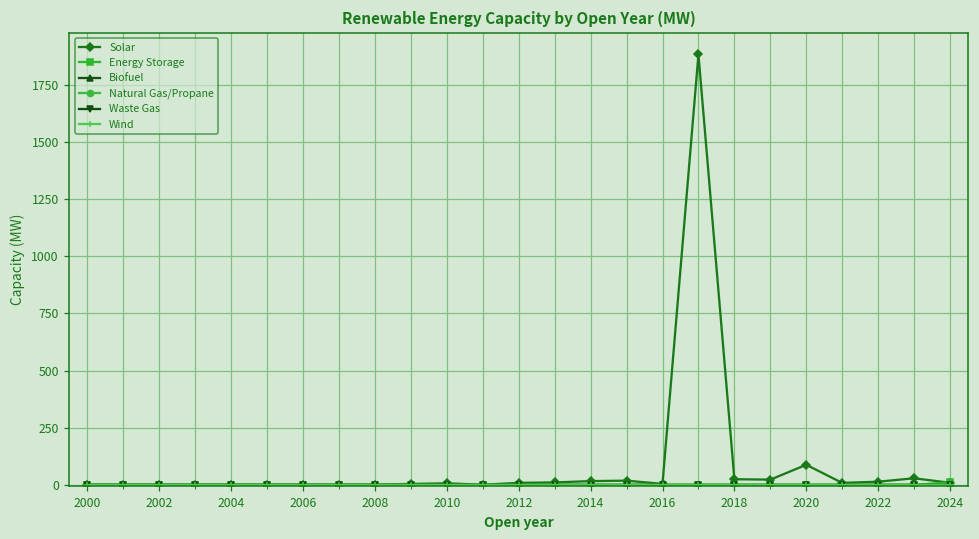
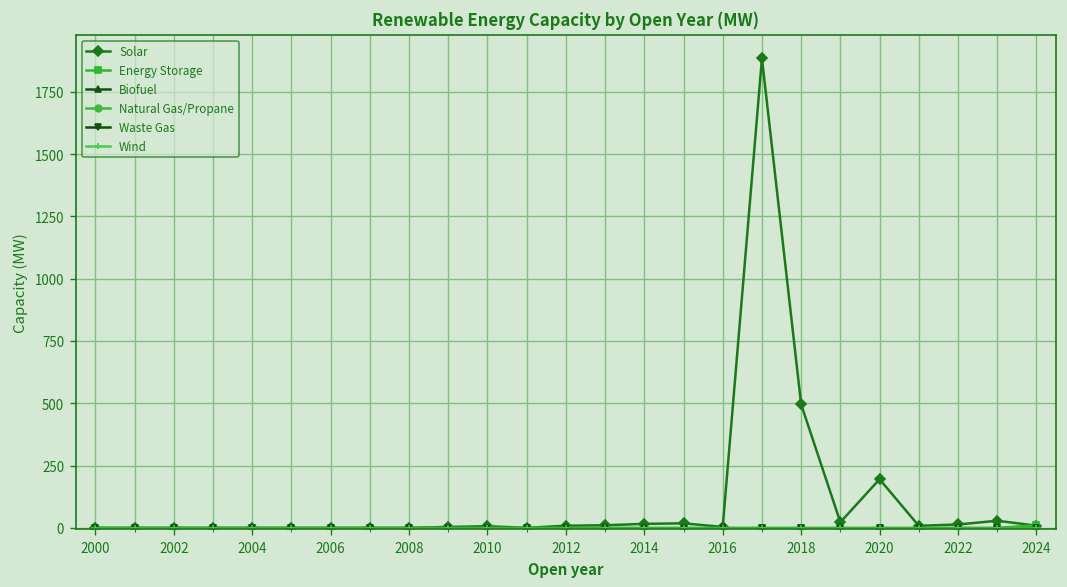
Solar, 2018: 20 -> 500
Solar, 2020: 90 -> 200
